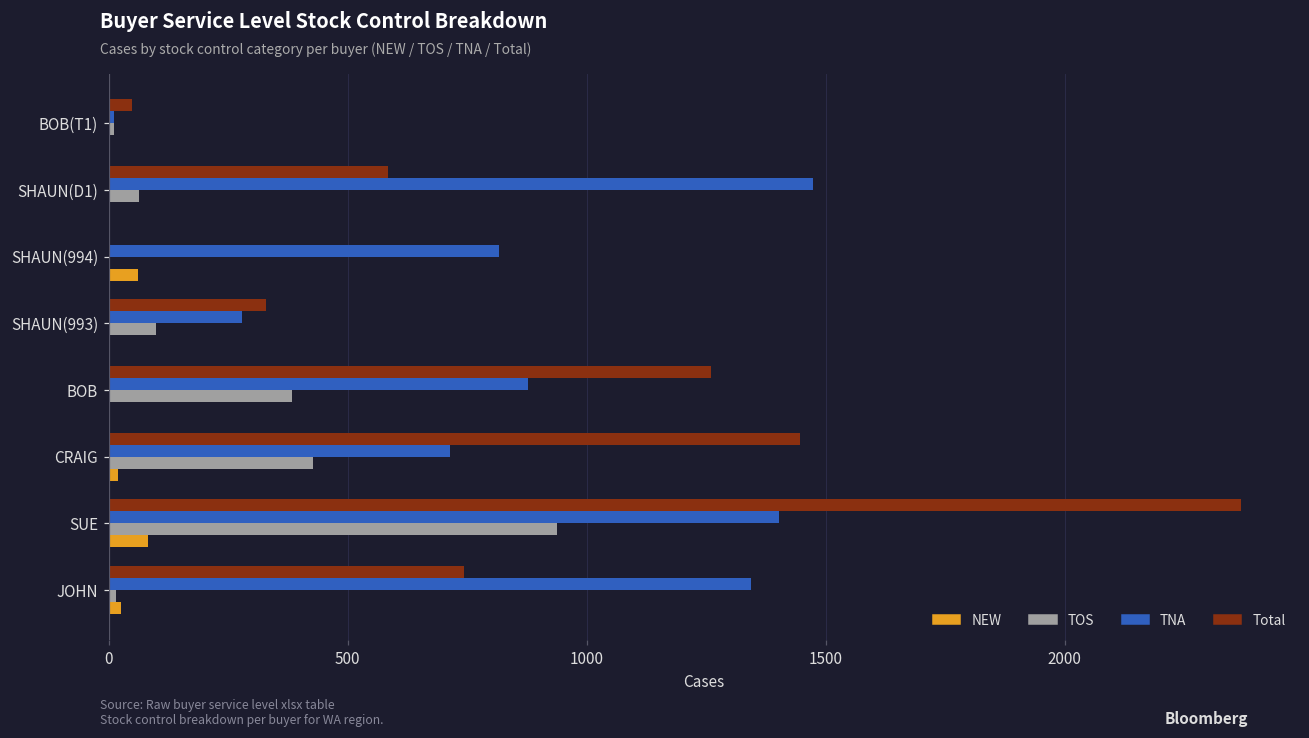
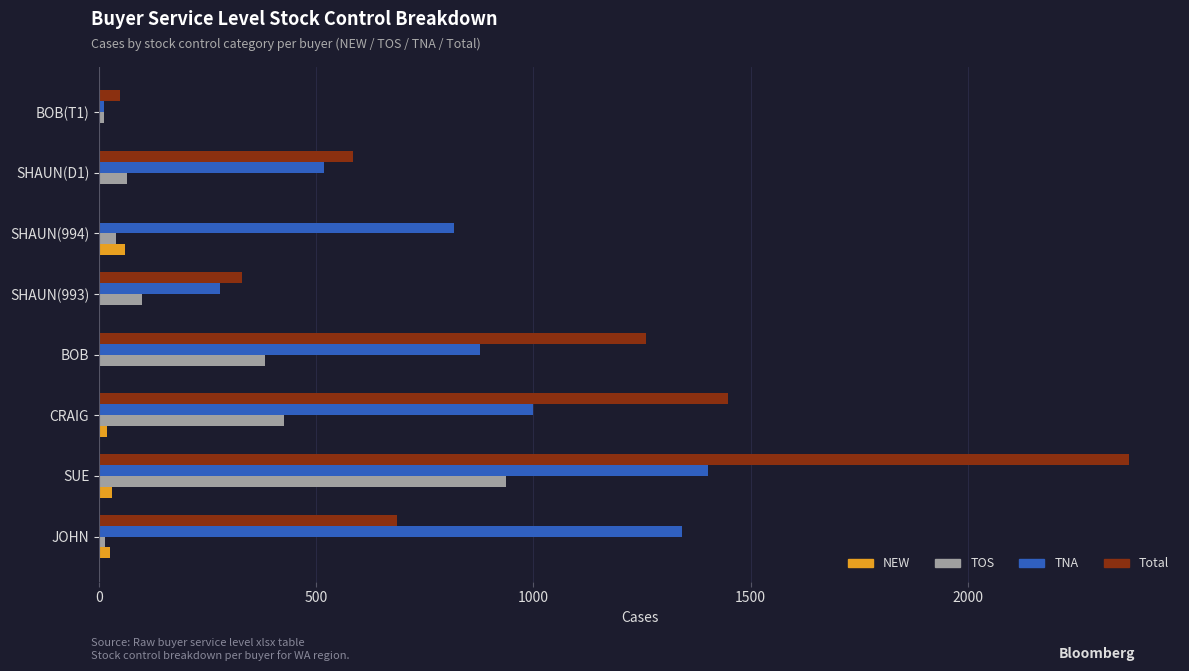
TNA, SHAUN(D1): 1470 -> 520
TOS, SHAUN(994): 0 -> 40
TNA, CRAIG: 710 -> 1000
NEW, SUE: 80 -> 30
Total, JOHN: 740 -> 690
